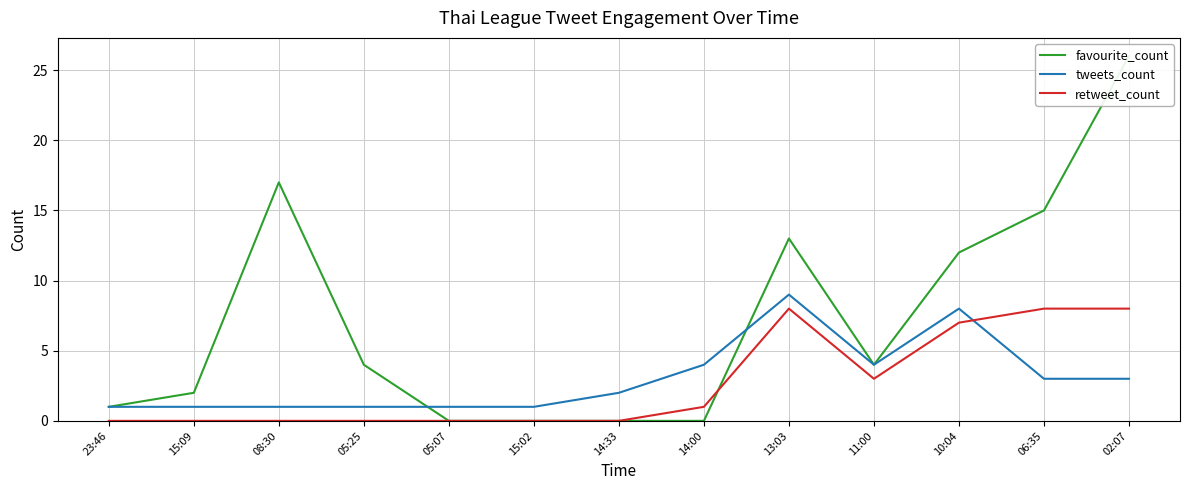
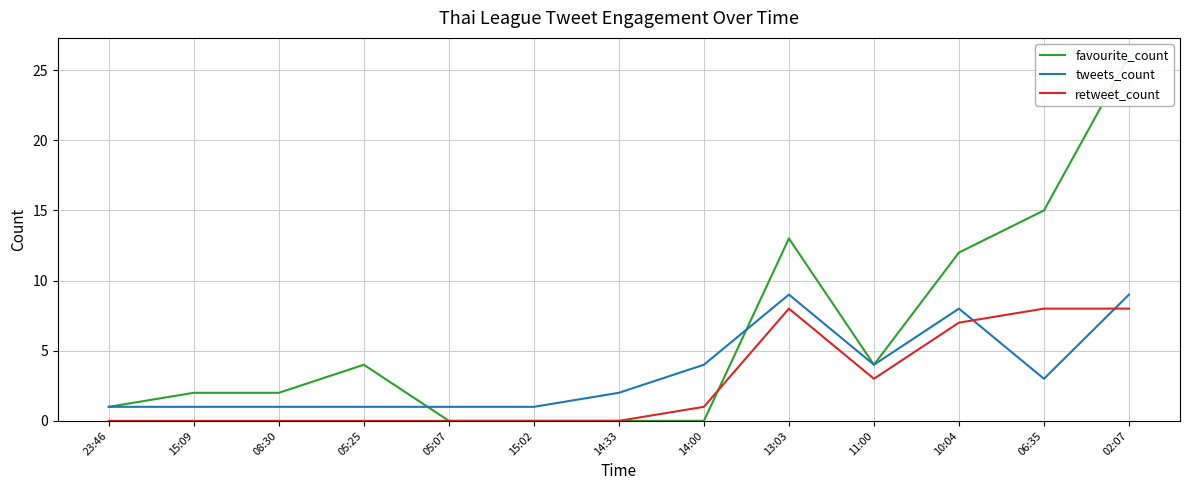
favourite_count, 08:30: 17 -> 2
tweets_count, 02:07: 3 -> 9
